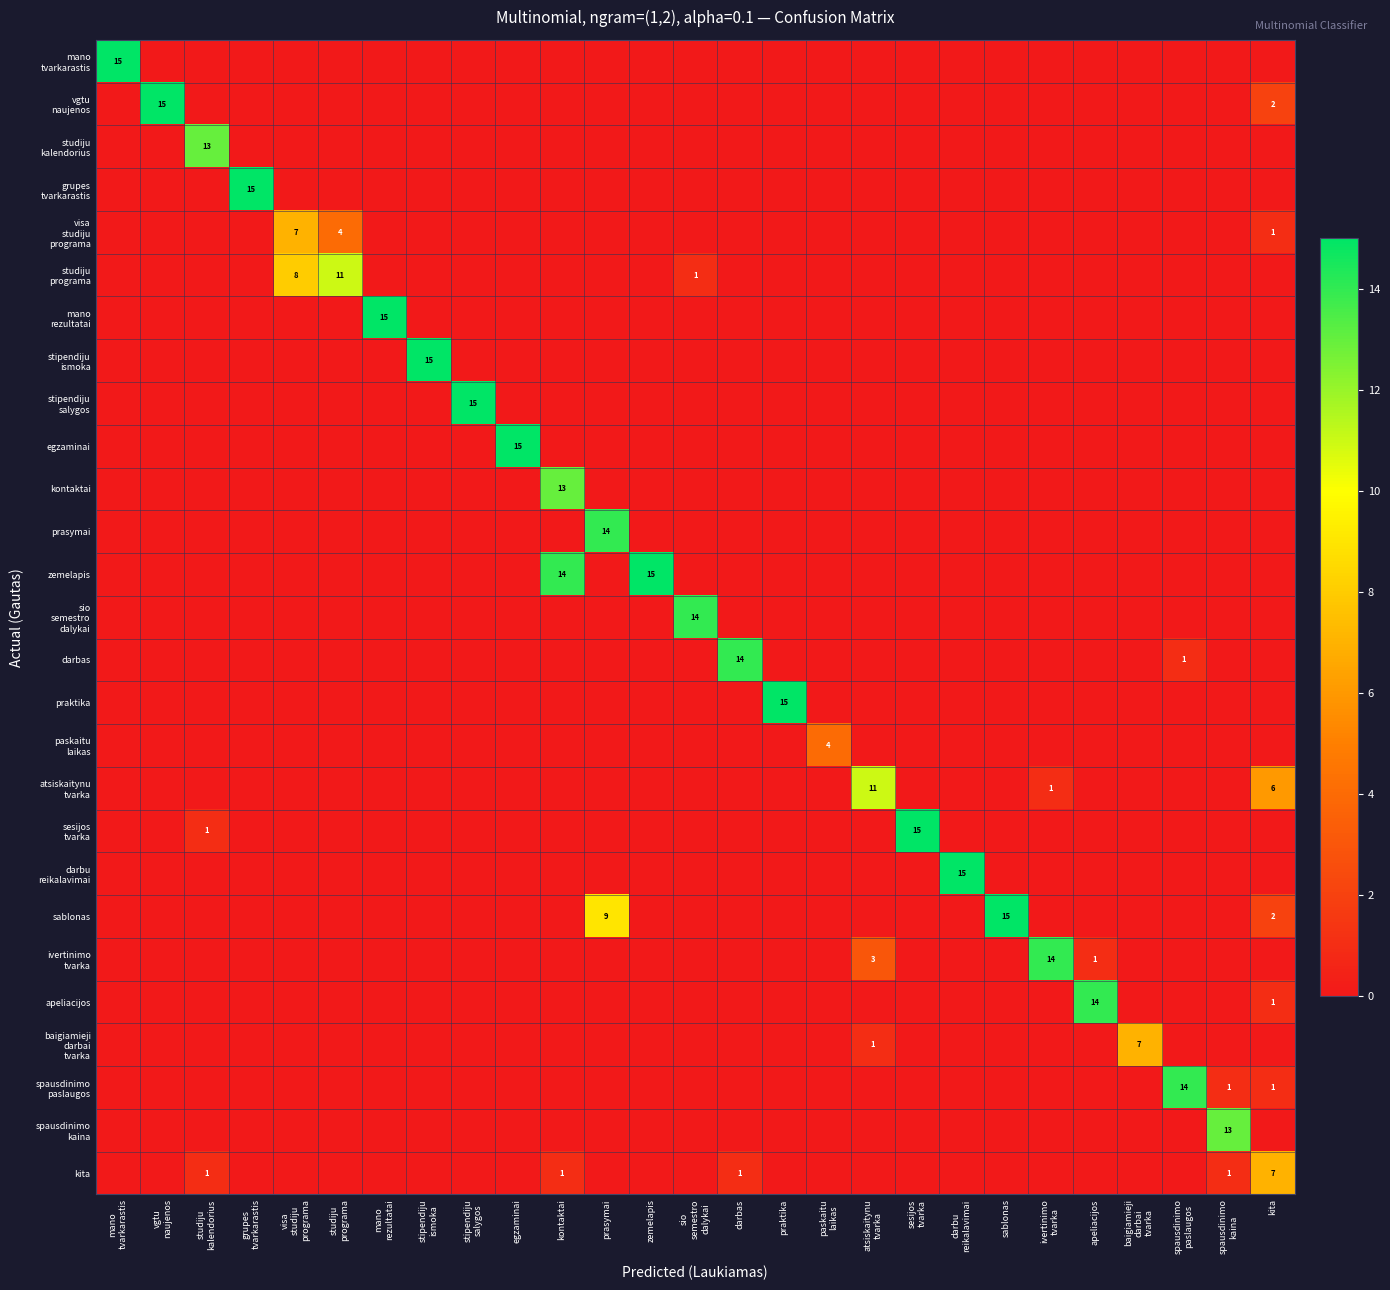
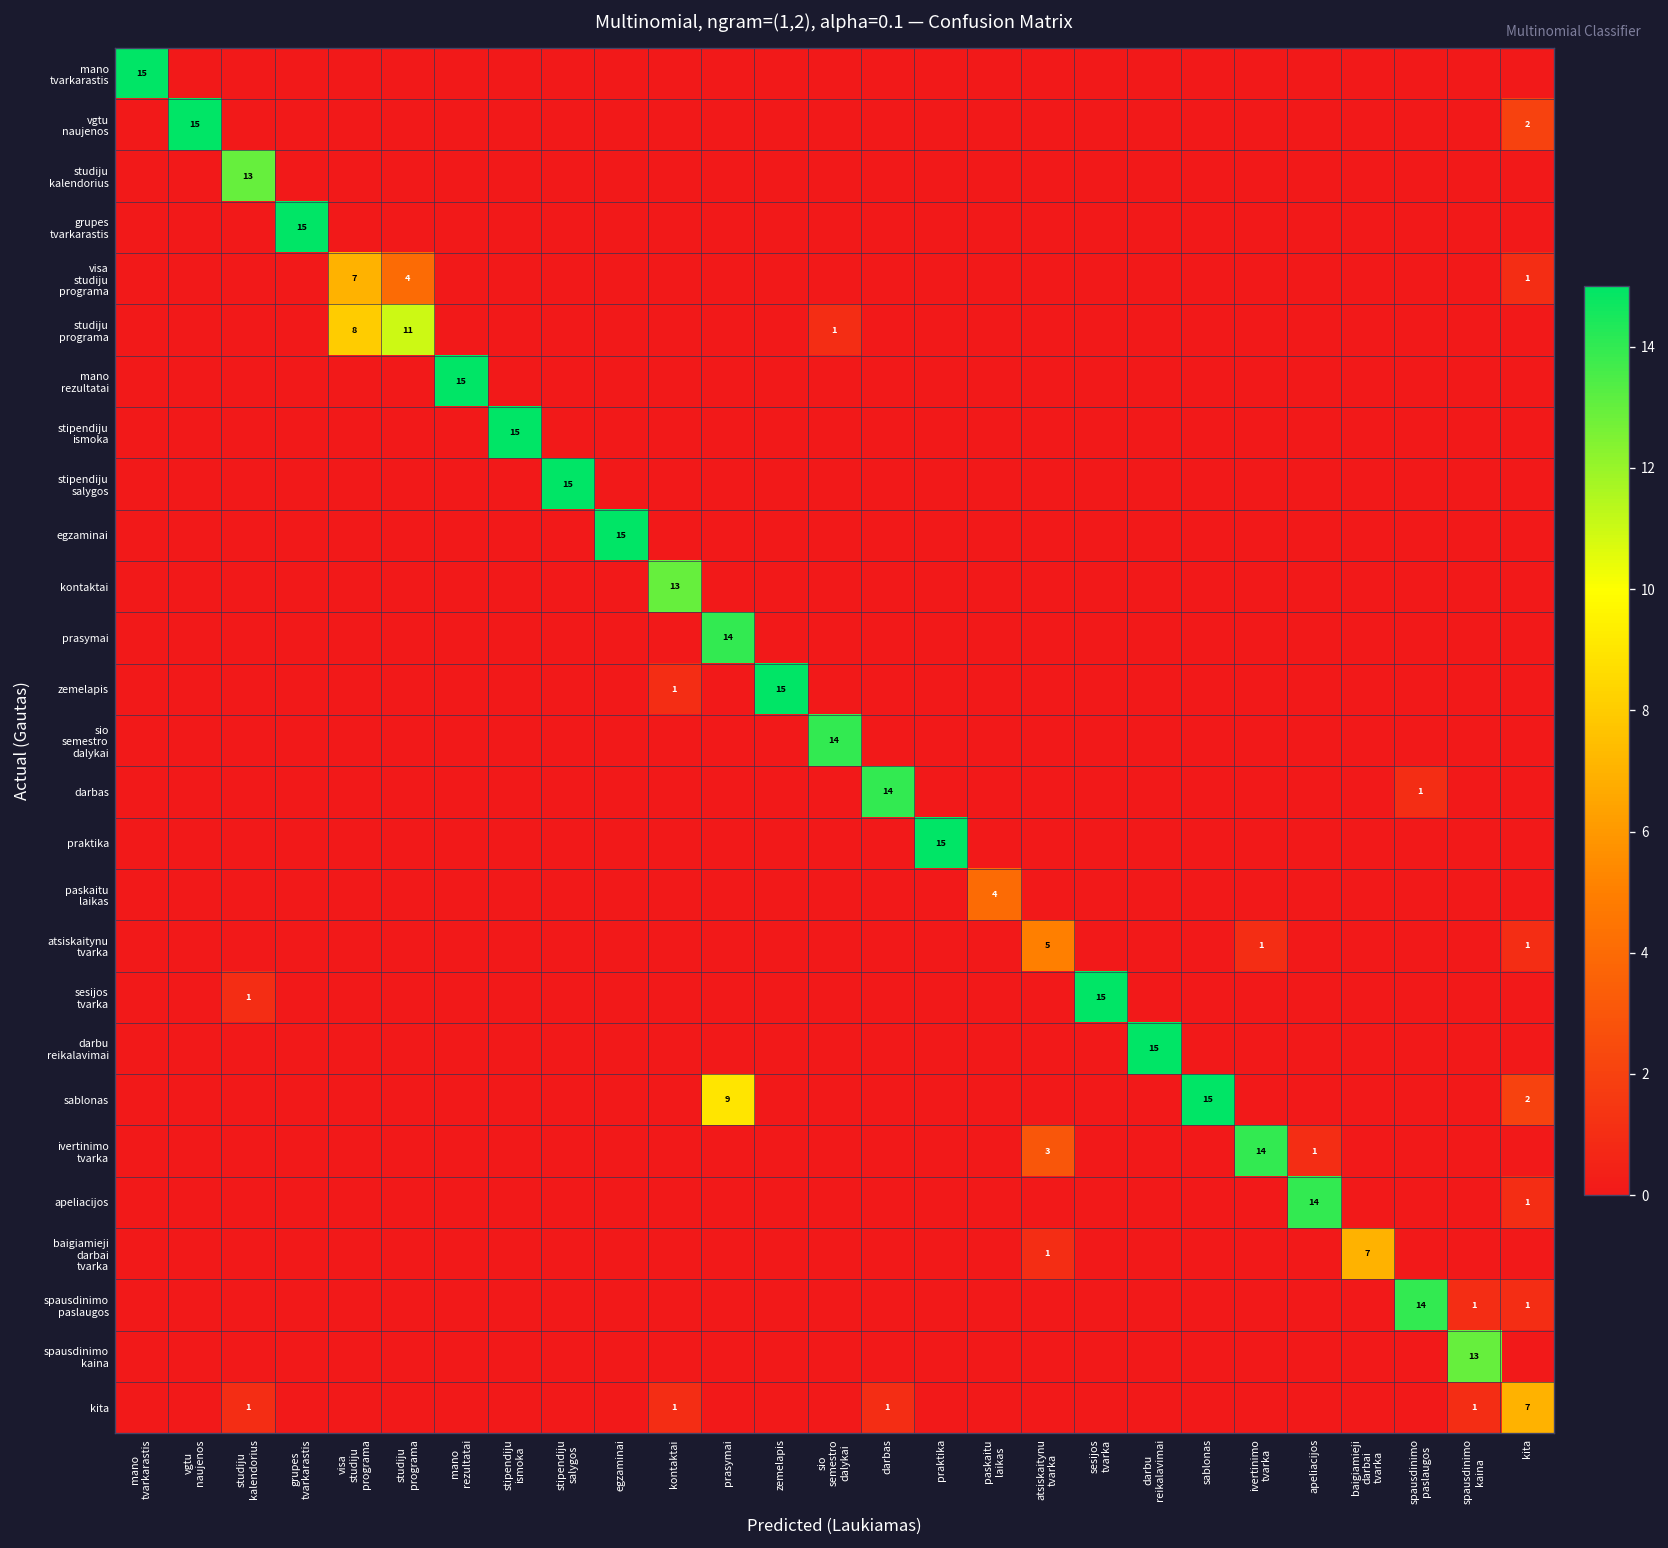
zemelapis, kontaktai: 14 -> 1
atsiskaitynu tvarka, atsiskaitynu tvarka: 11 -> 5
atsiskaitynu tvarka, kita: 6 -> 1
